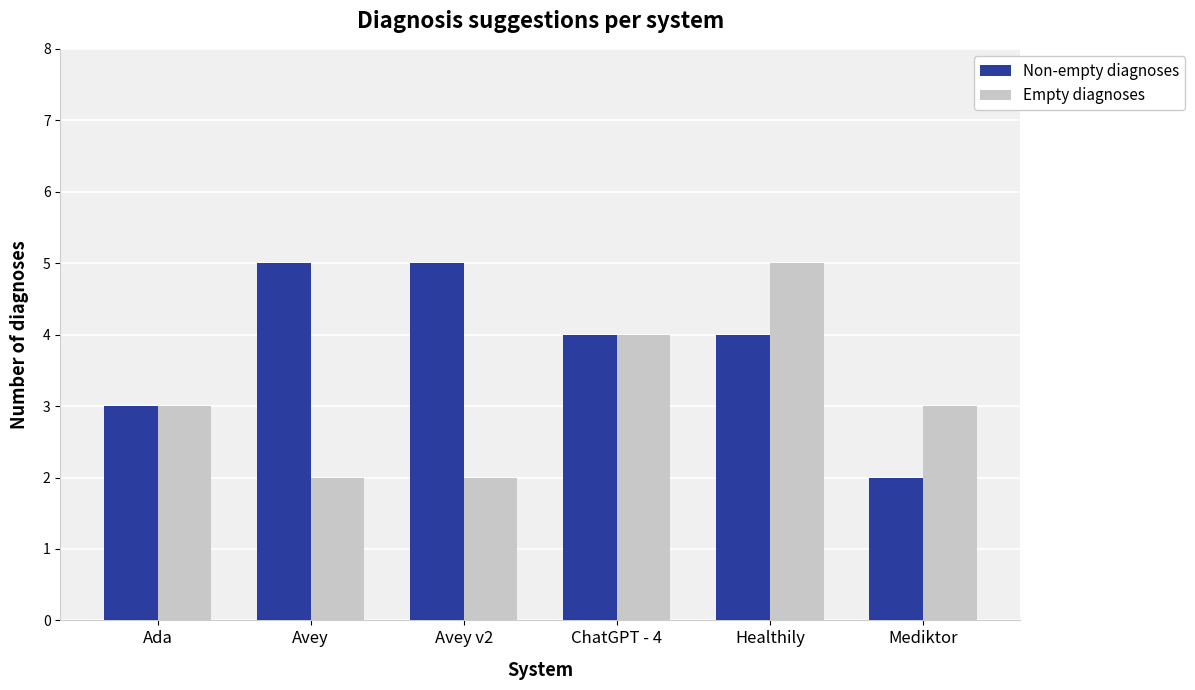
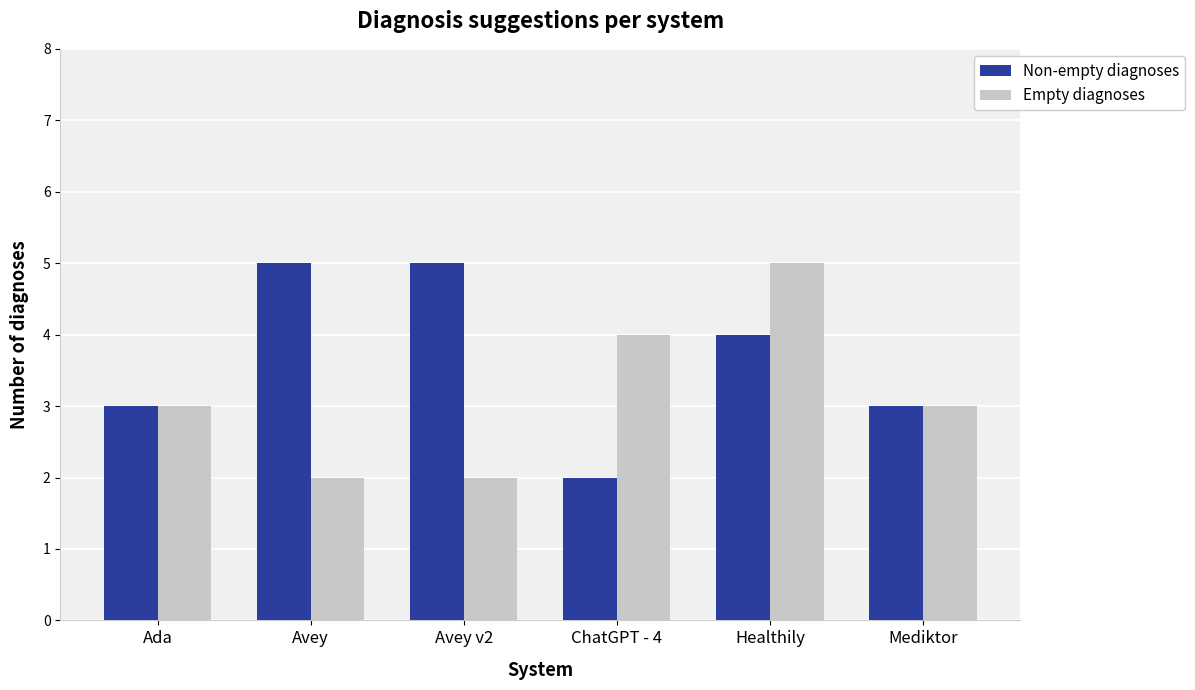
Non-empty diagnoses, ChatGPT - 4: 4 -> 2
Non-empty diagnoses, Mediktor: 2 -> 3
